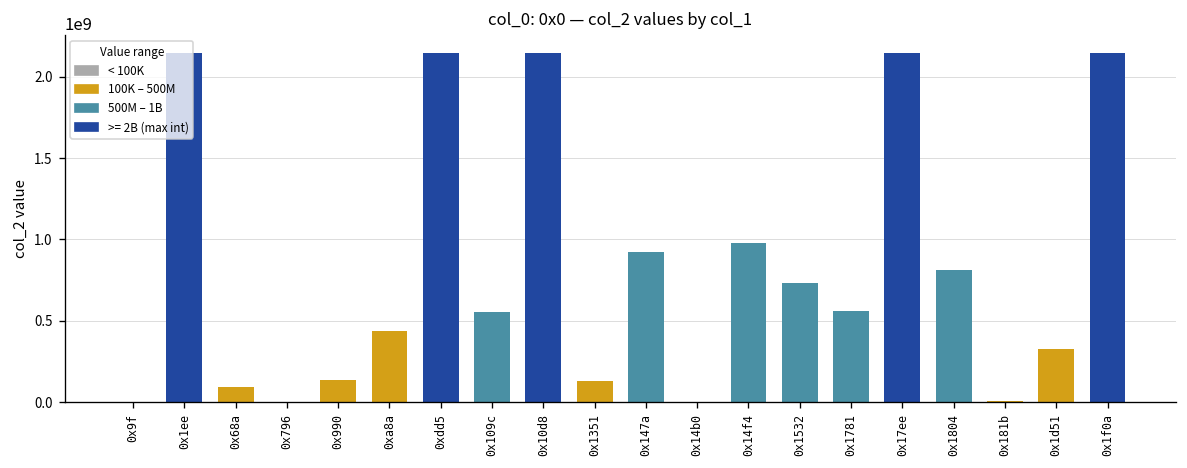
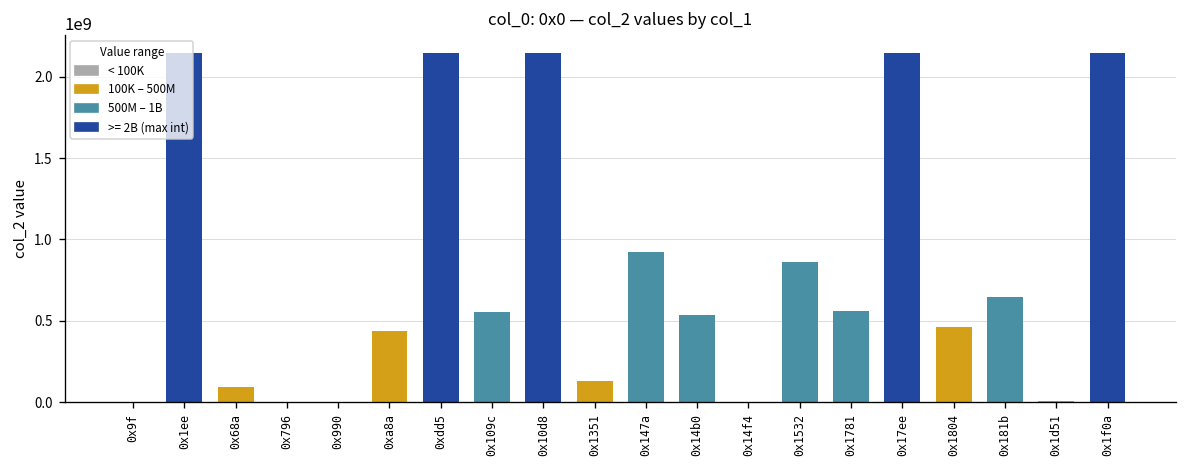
0x990: 140000000 -> 0
0x14b0: 0 -> 540000000
0x14f4: 980000000 -> 0
0x1532: 730000000 -> 860000000
0x1804: 810000000 -> 460000000
0x181b: 0 -> 640000000
0x1d51: 320000000 -> 0
